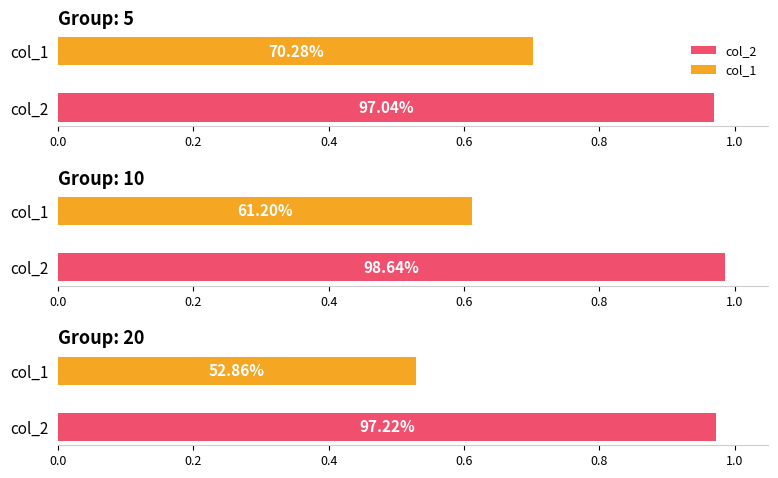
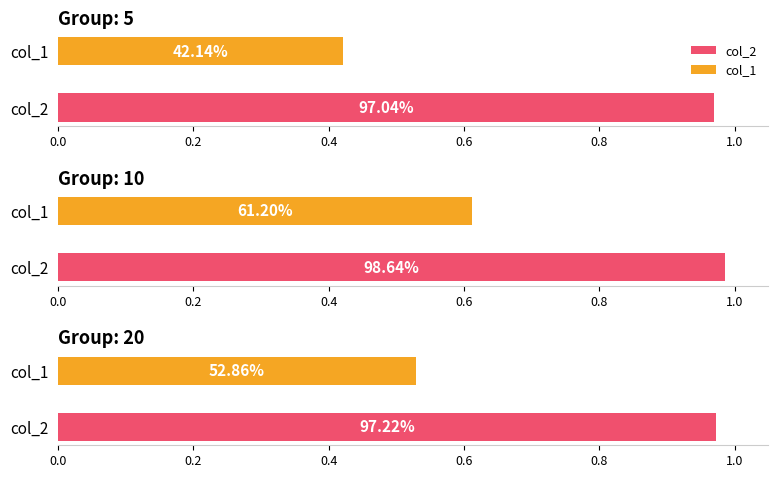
Group: 5, col_1: 70.28% -> 42.14%
